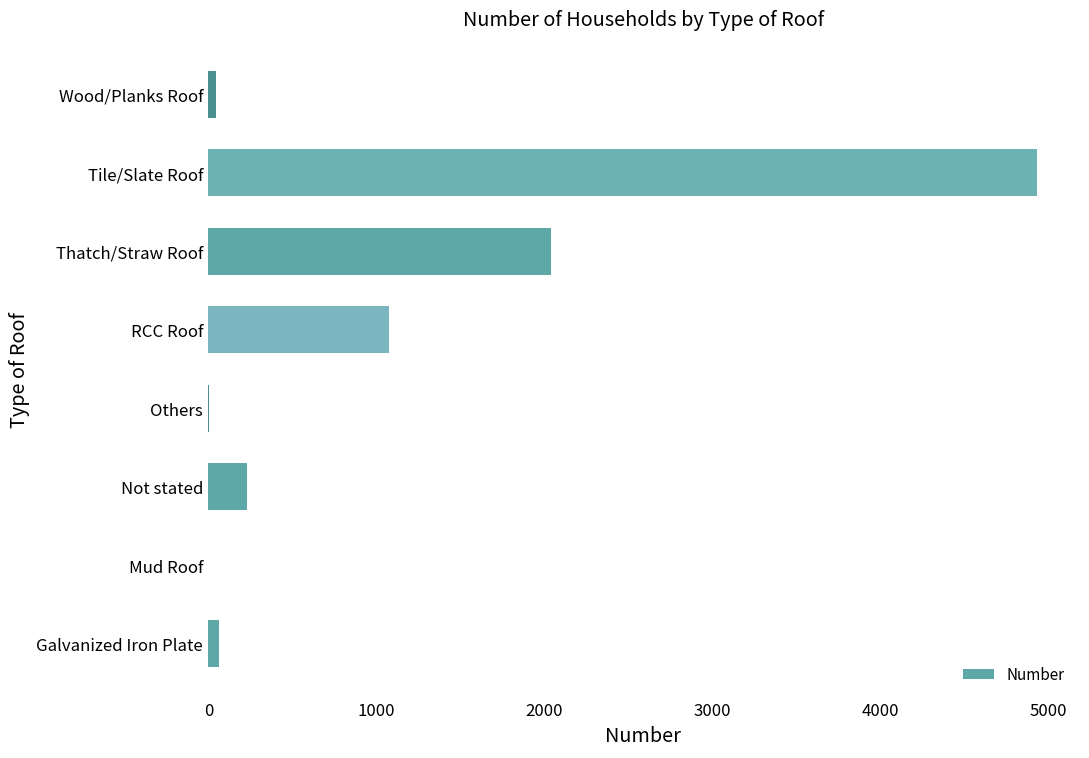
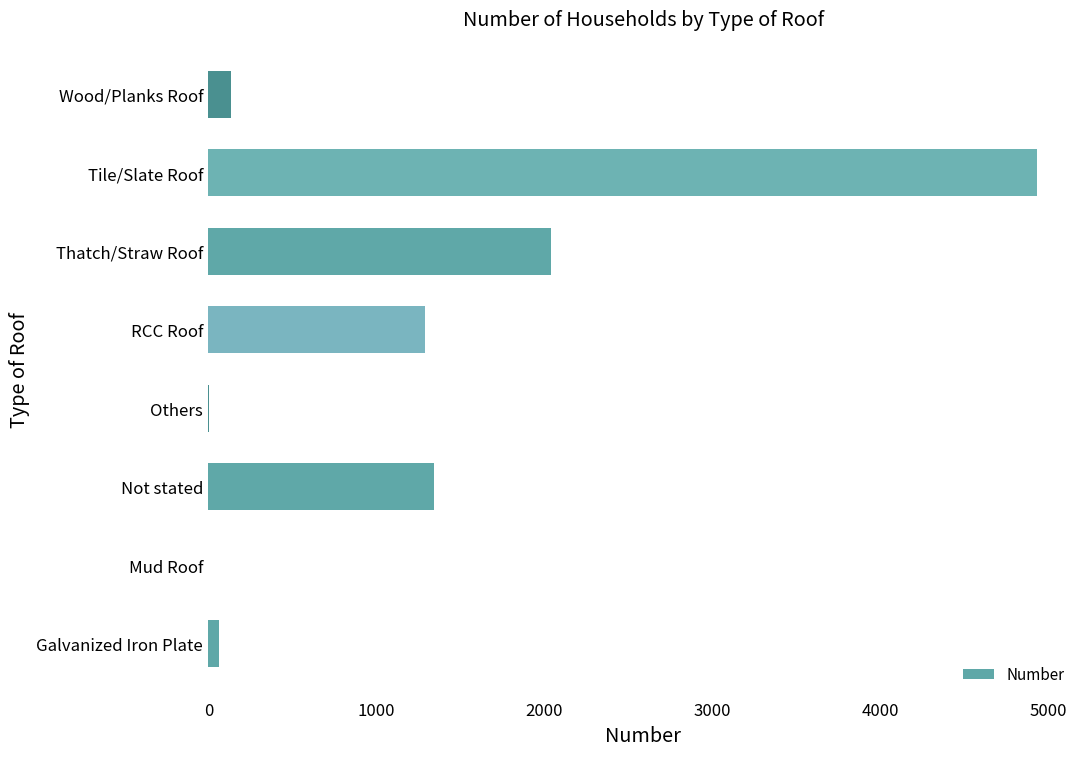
Wood/Planks Roof: 40 -> 140
RCC Roof: 1080 -> 1290
Not stated: 230 -> 1340
